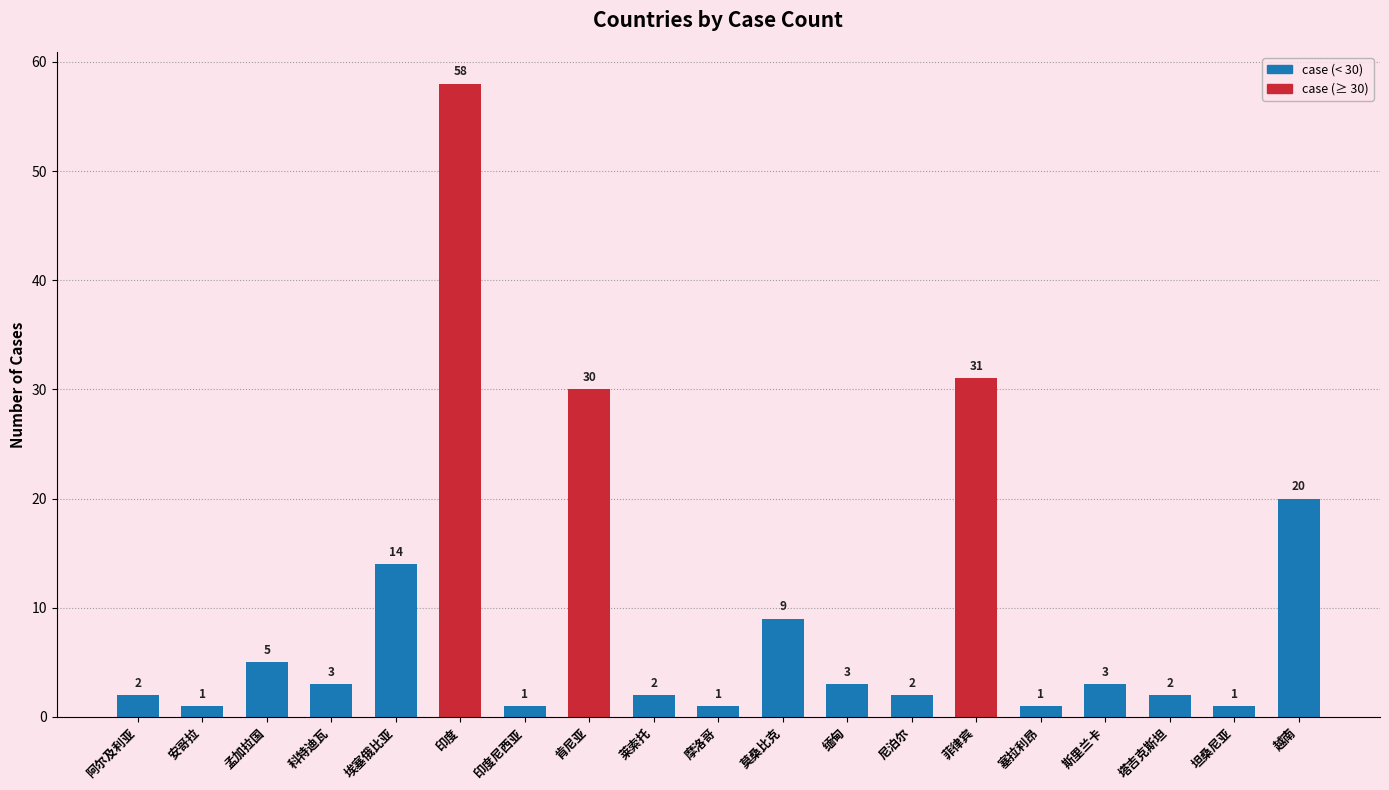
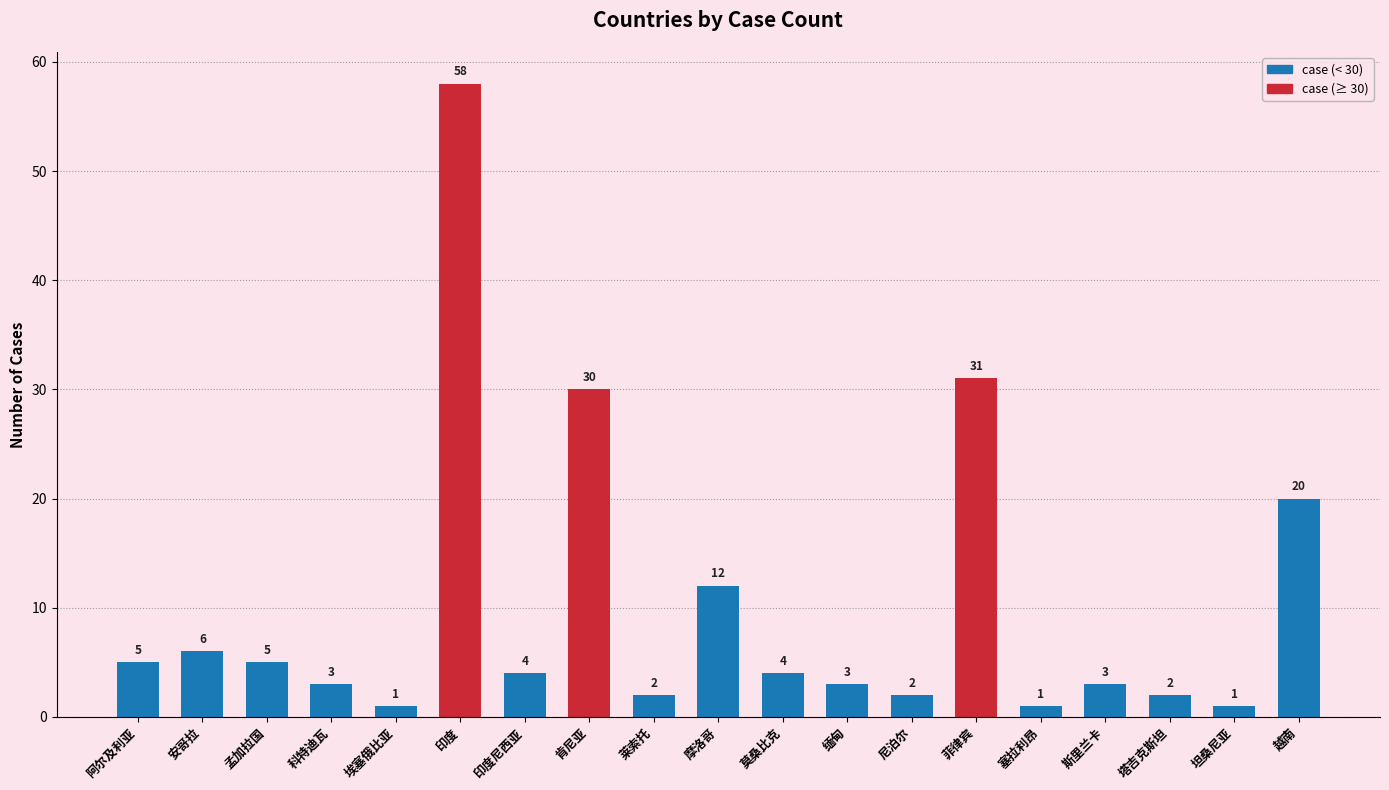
阿尔及利亚: 2 -> 5
安哥拉: 1 -> 6
埃塞俄比亚: 14 -> 1
印度尼西亚: 1 -> 4
摩洛哥: 1 -> 12
莫桑比克: 9 -> 4
